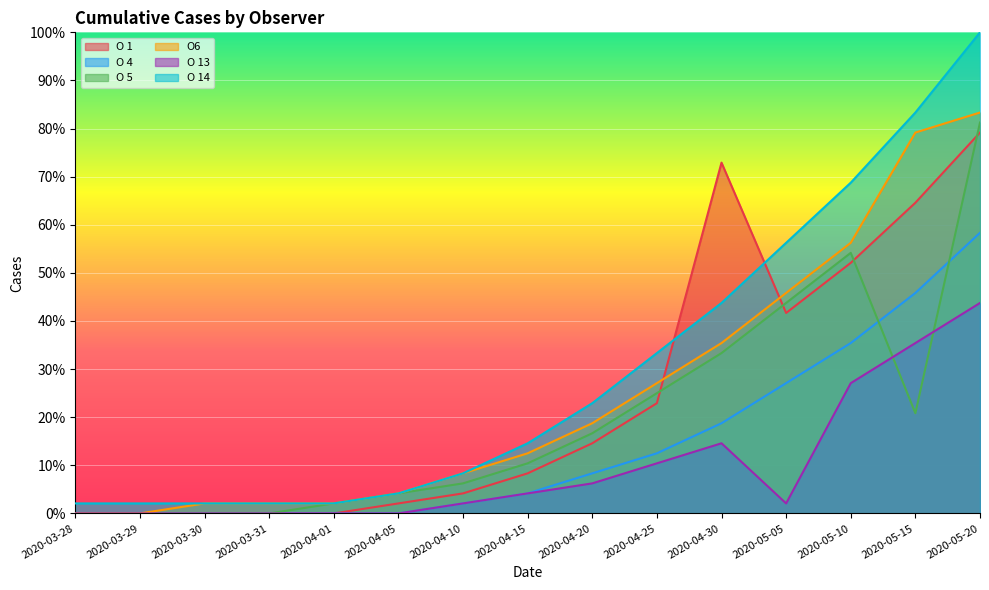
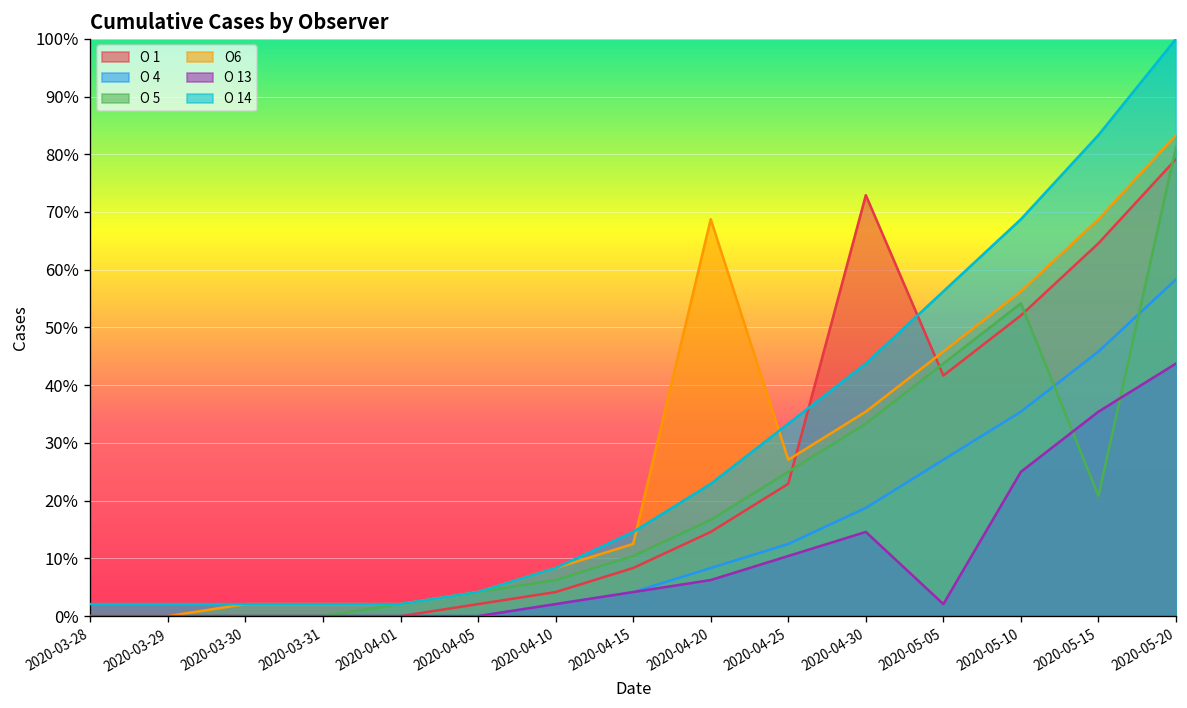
O6, 2020-04-20: 19% -> 69%
O 13, 2020-05-10: 27% -> 25%
O6, 2020-05-15: 79% -> 69%
